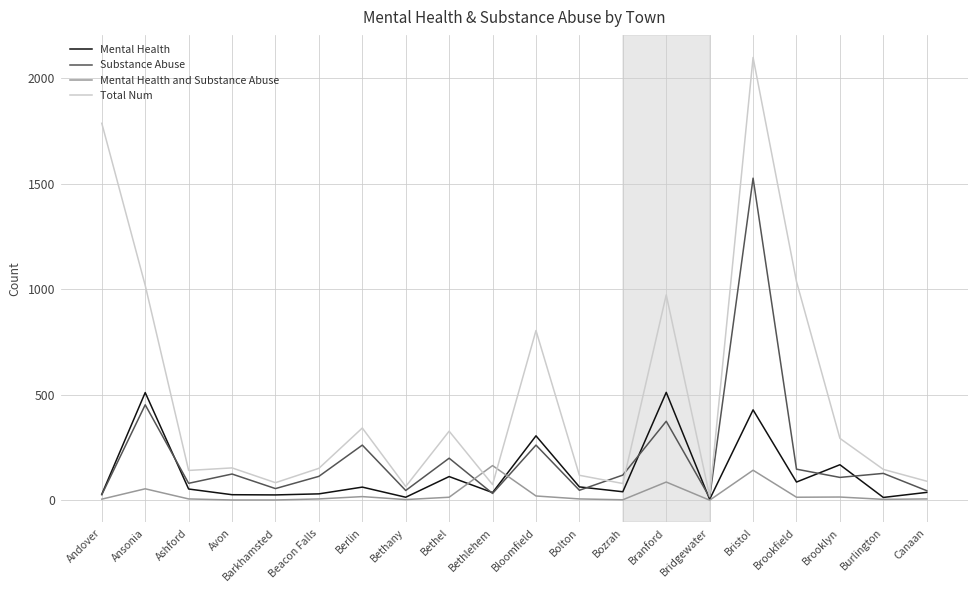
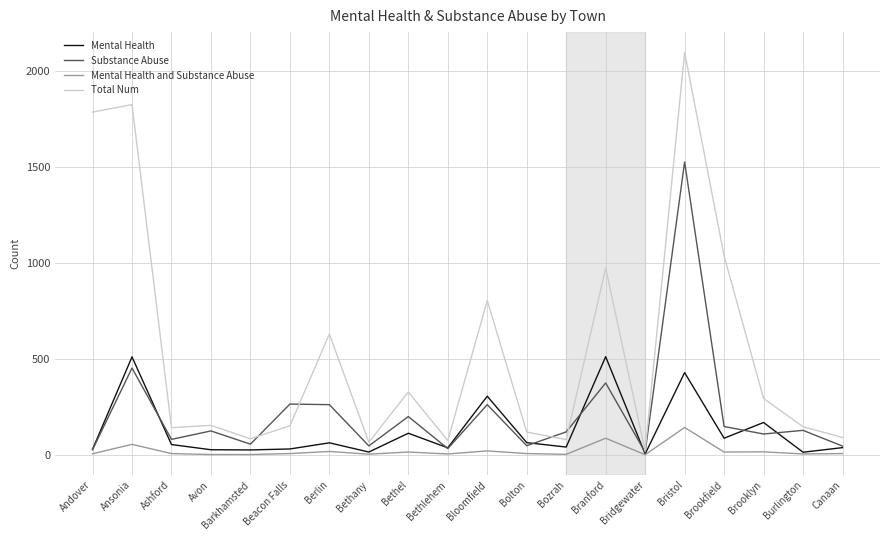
Total Num, Ansonia: 1020 -> 1830
Substance Abuse, Beacon Falls: 110 -> 270
Total Num, Berlin: 340 -> 630
Mental Health and Substance Abuse, Bethlehem: 170 -> 10
